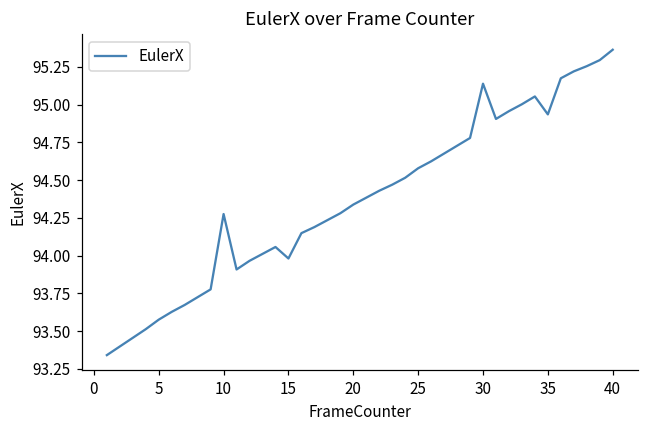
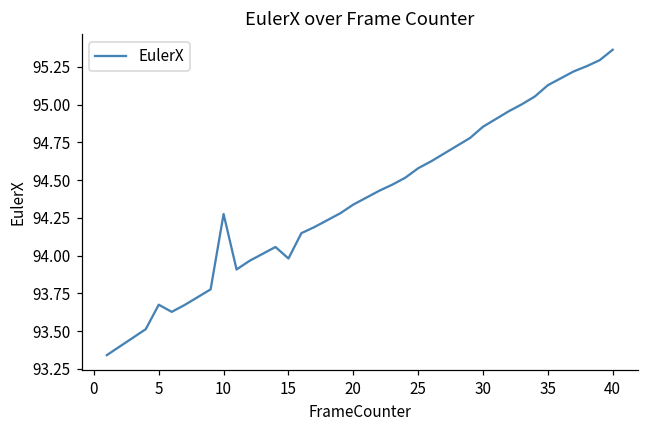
5: 93.58 -> 93.67
30: 95.14 -> 94.85
35: 94.93 -> 95.13
